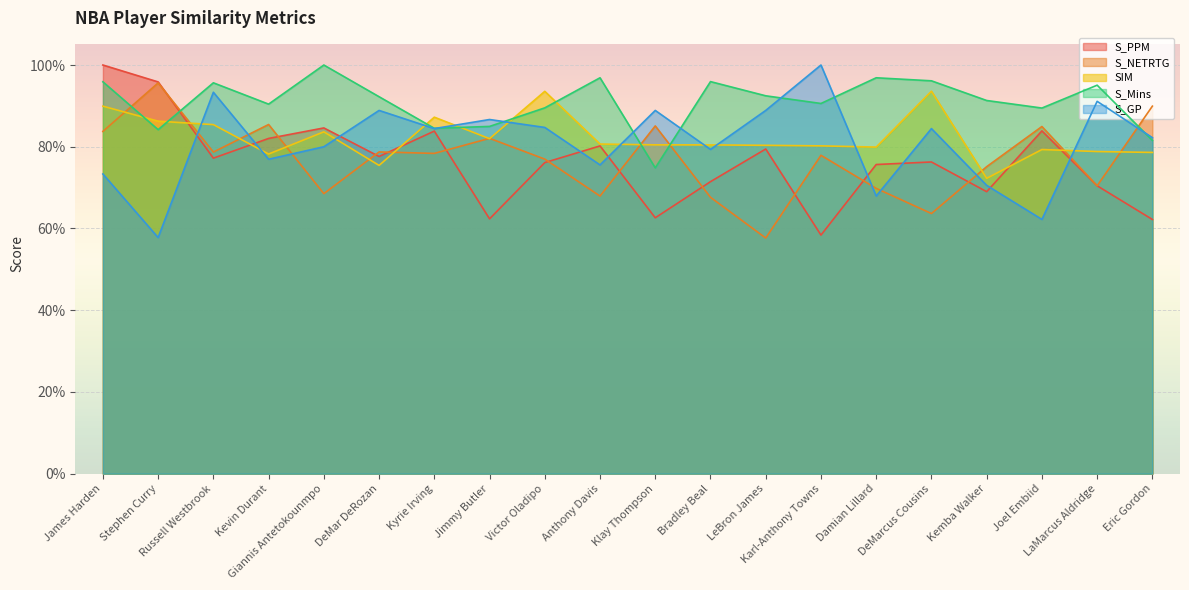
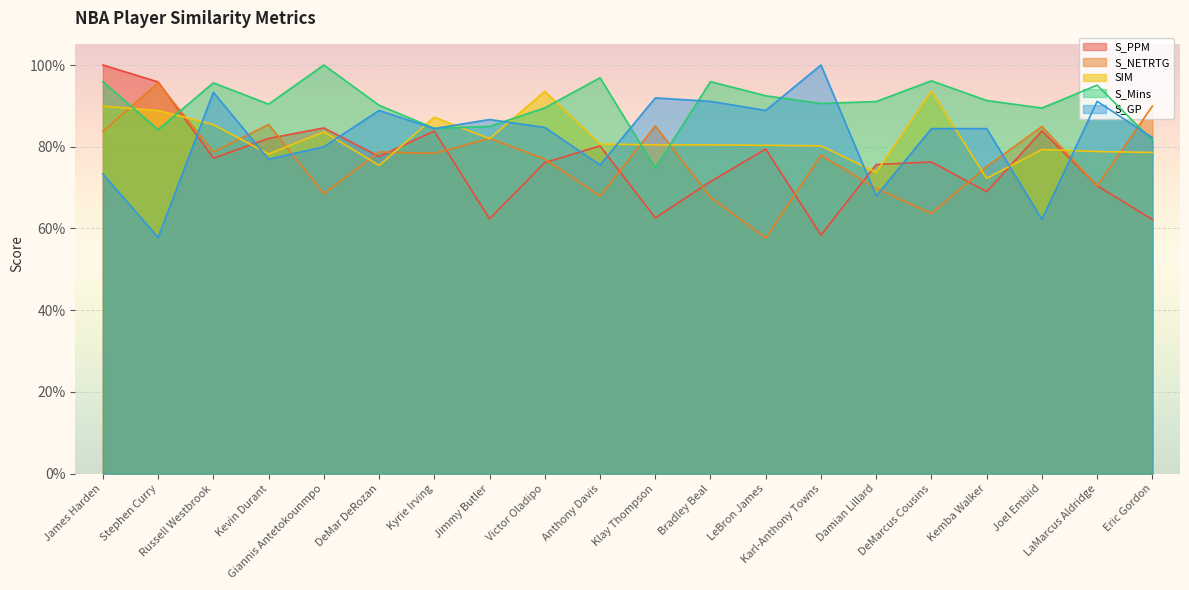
SIM, Stephen Curry: 86% -> 89%
S_Mins, DeMar DeRozan: 92% -> 90%
S_GP, Klay Thompson: 89% -> 92%
S_GP, Bradley Beal: 79% -> 91%
SIM, Damian Lillard: 80% -> 74%
S_Mins, Damian Lillard: 97% -> 91%
S_GP, Kemba Walker: 71% -> 84%
